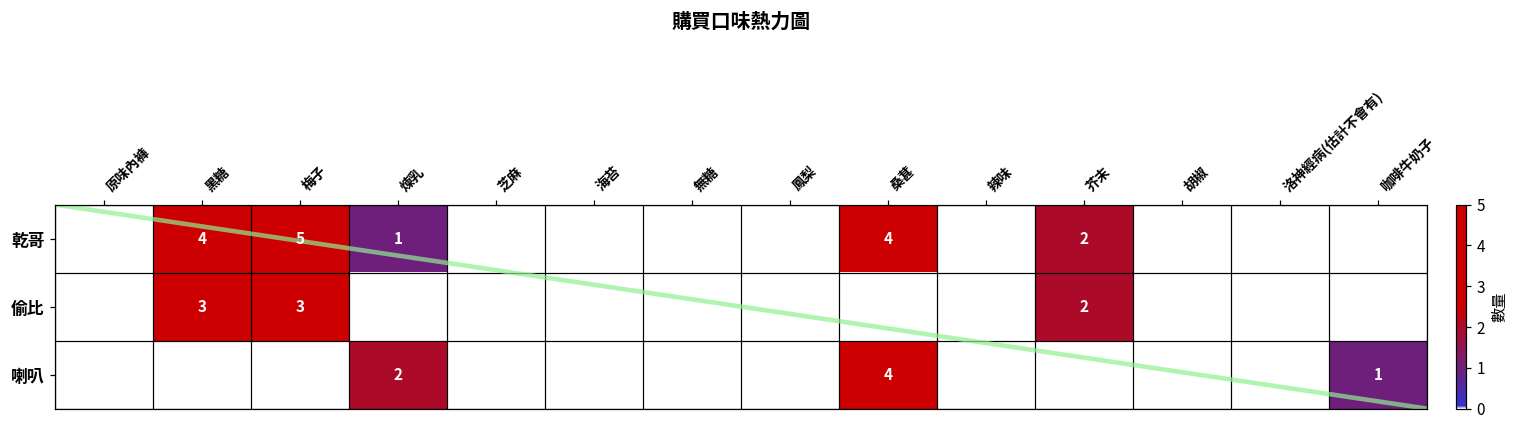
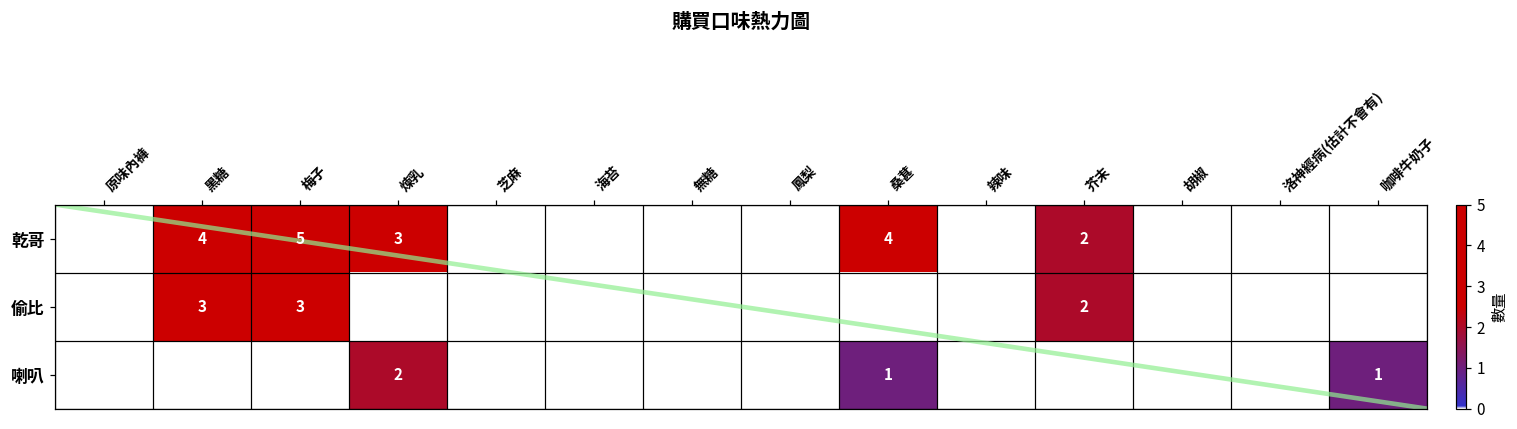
乾哥, 煉乳: 1 -> 3
喇叭, 桑葚: 4 -> 1
